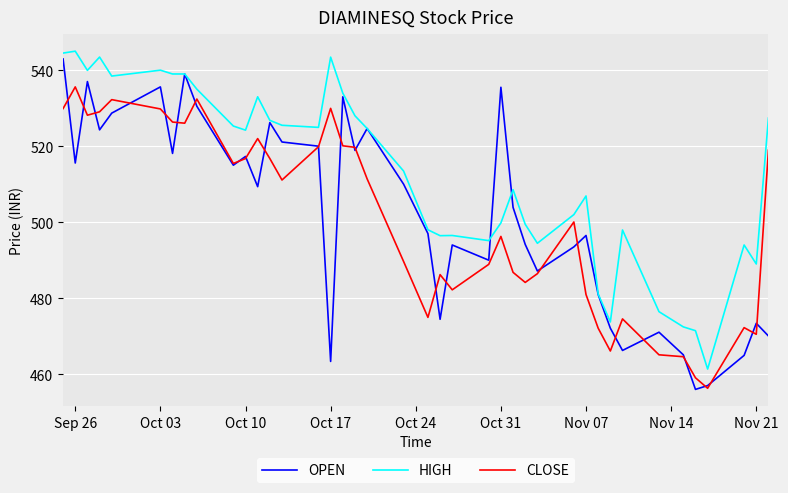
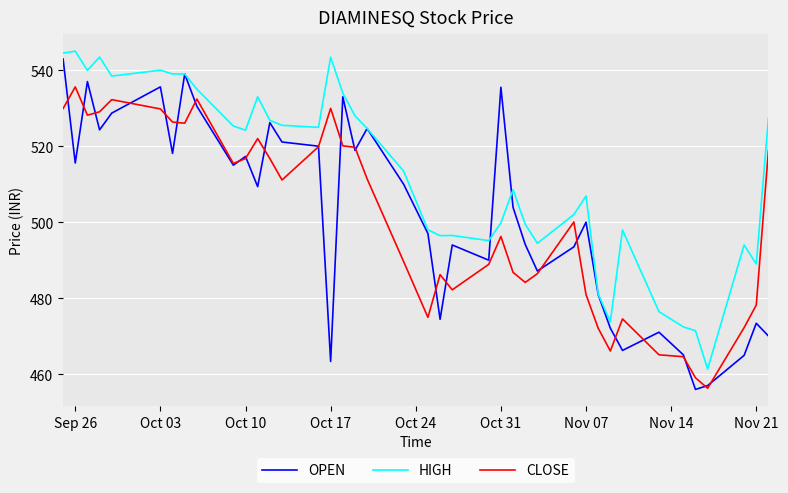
OPEN, Nov 07: 497 -> 500
CLOSE, Nov 21: 471 -> 478
